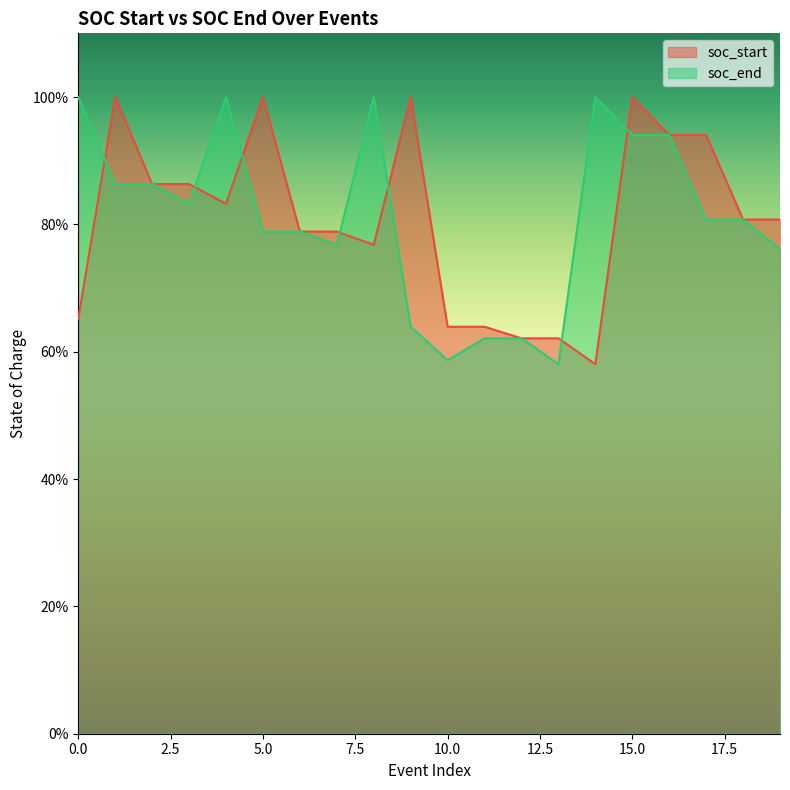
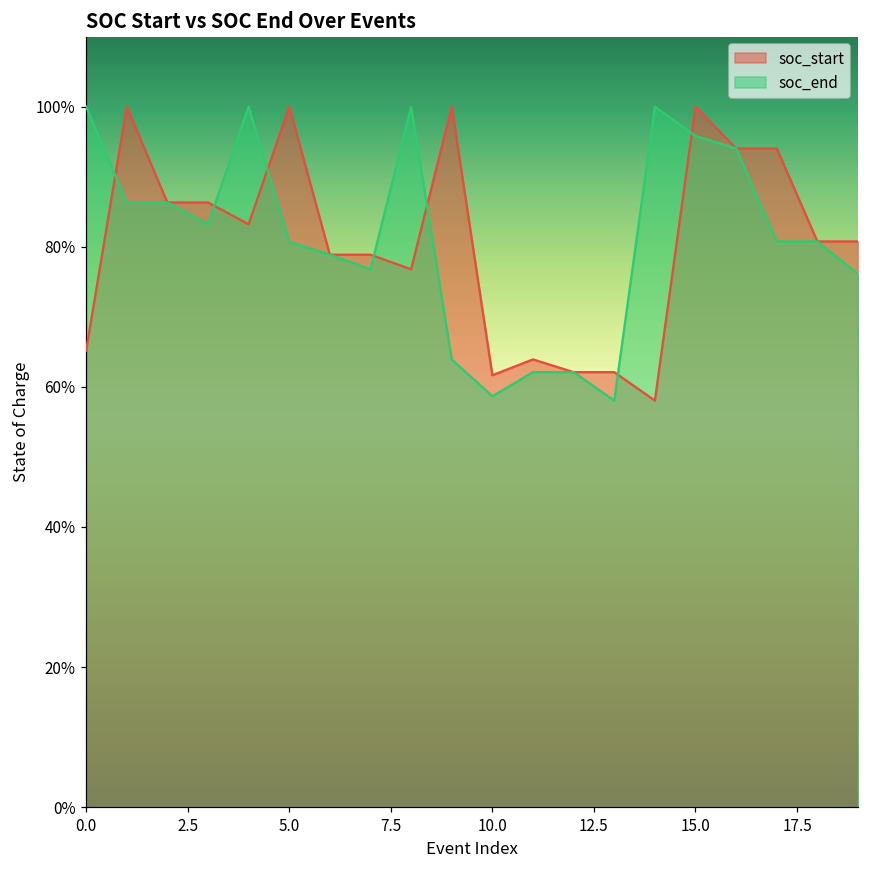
soc_end, 5.0: 79% -> 81%
soc_start, 10.0: 64% -> 62%
soc_end, 15.0: 94% -> 96%
